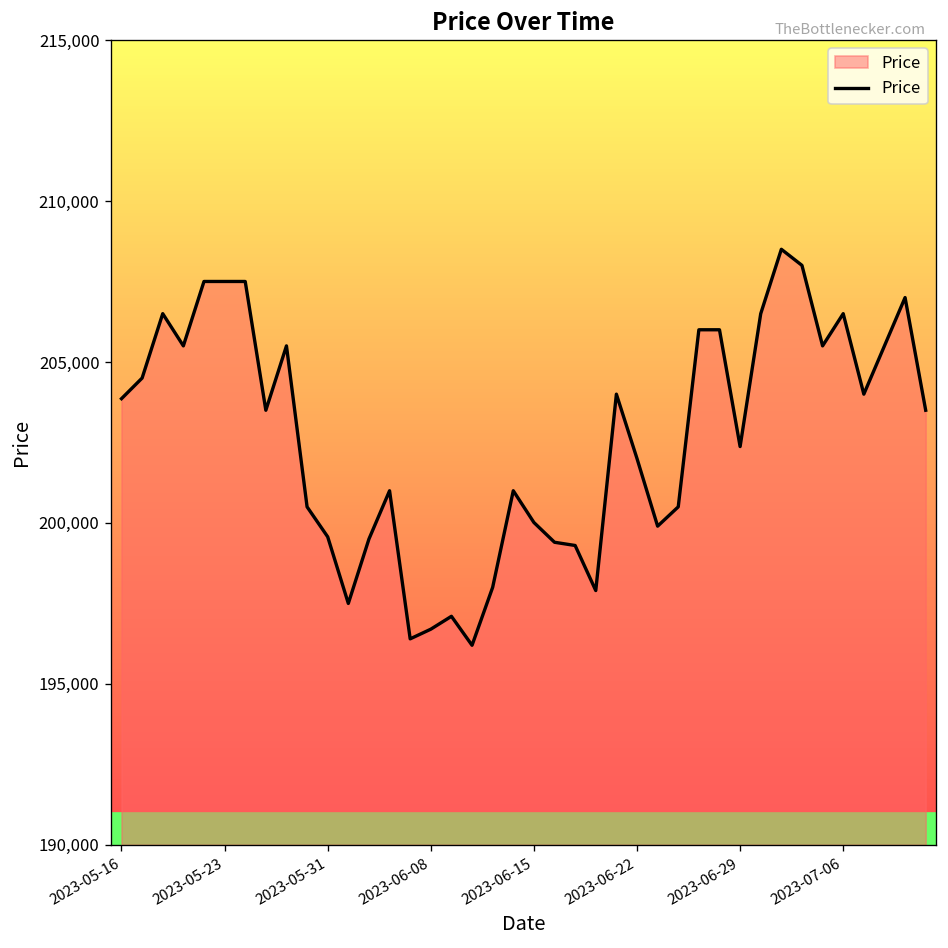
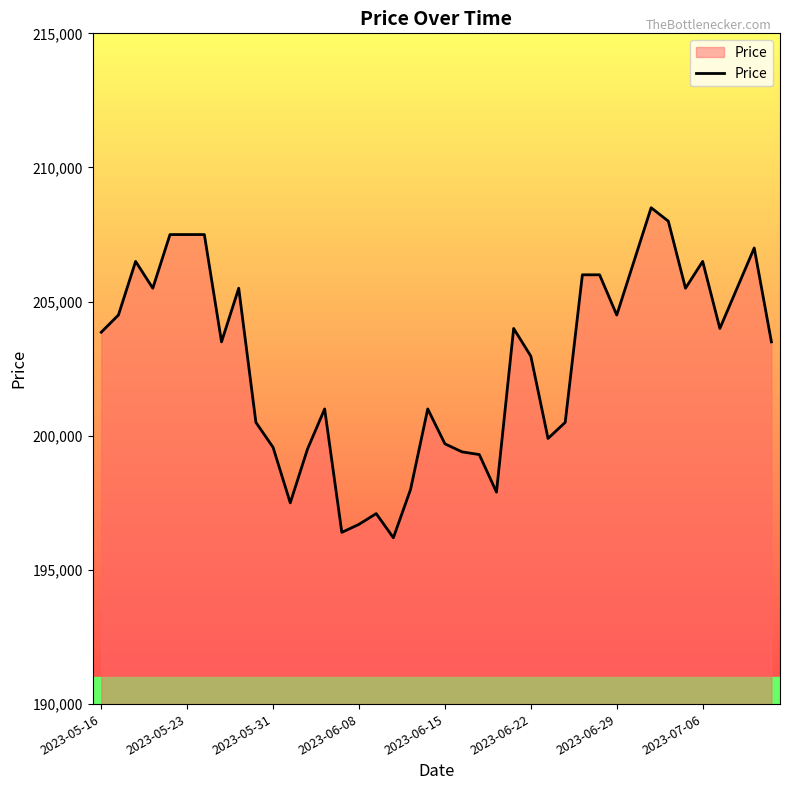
2023-06-15: 200,000 -> 199,700
2023-06-22: 202,000 -> 203,000
2023-06-29: 202,400 -> 204,500
